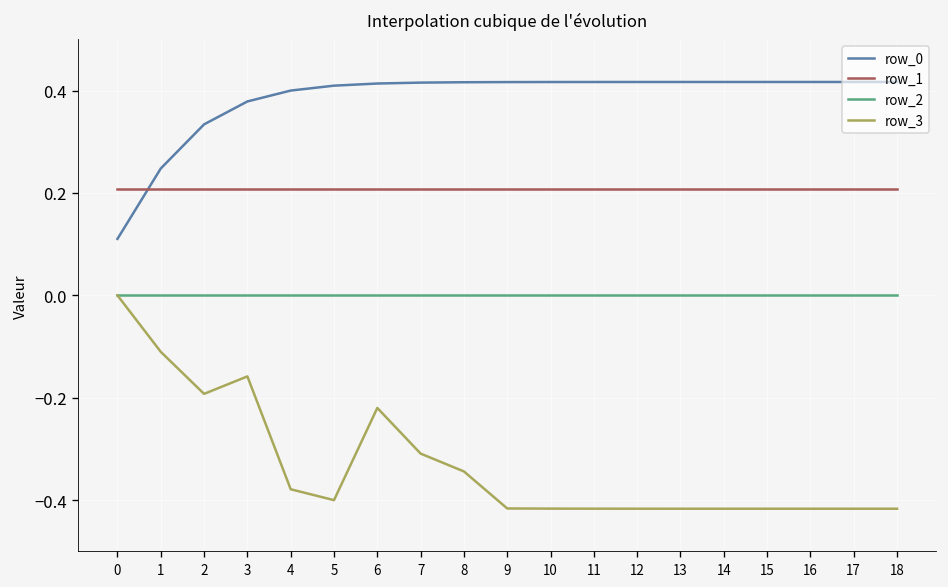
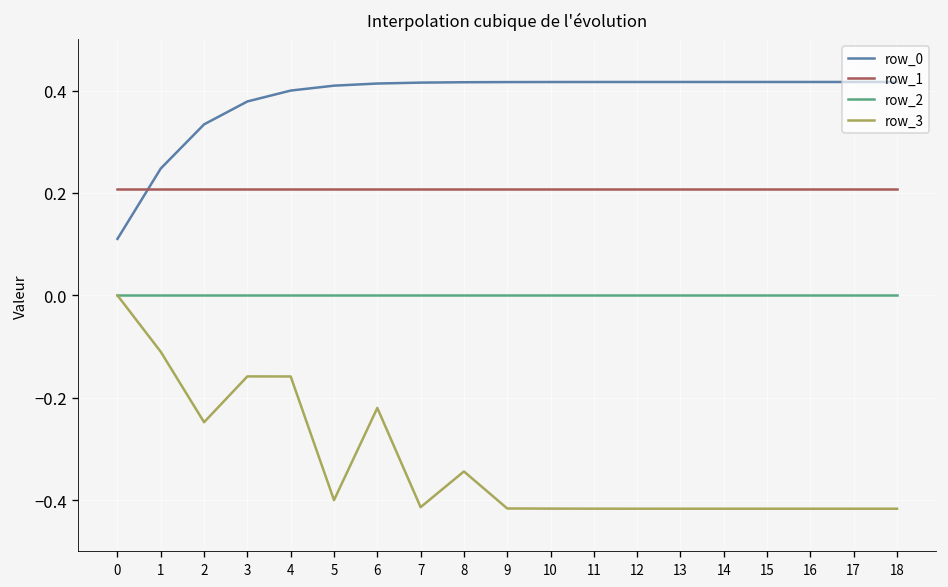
row_3, 2: -0.19 -> -0.25
row_3, 4: -0.38 -> -0.16
row_3, 7: -0.31 -> -0.41
